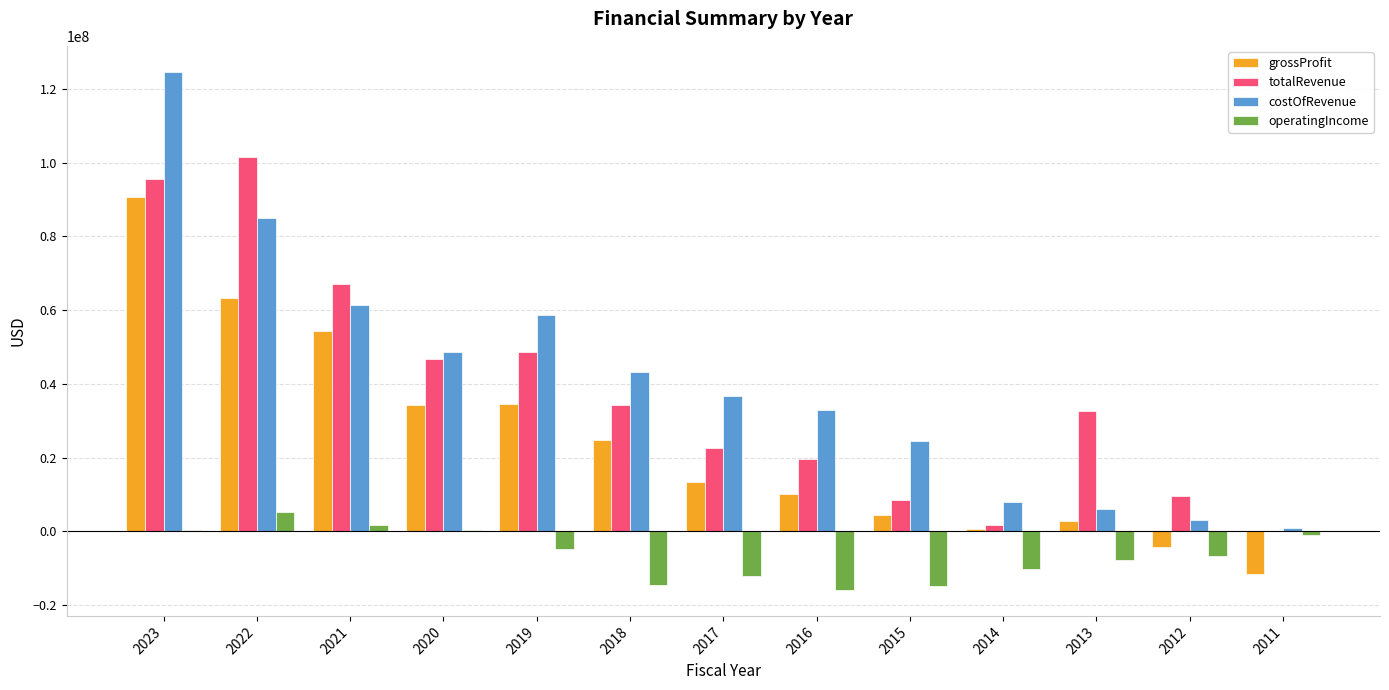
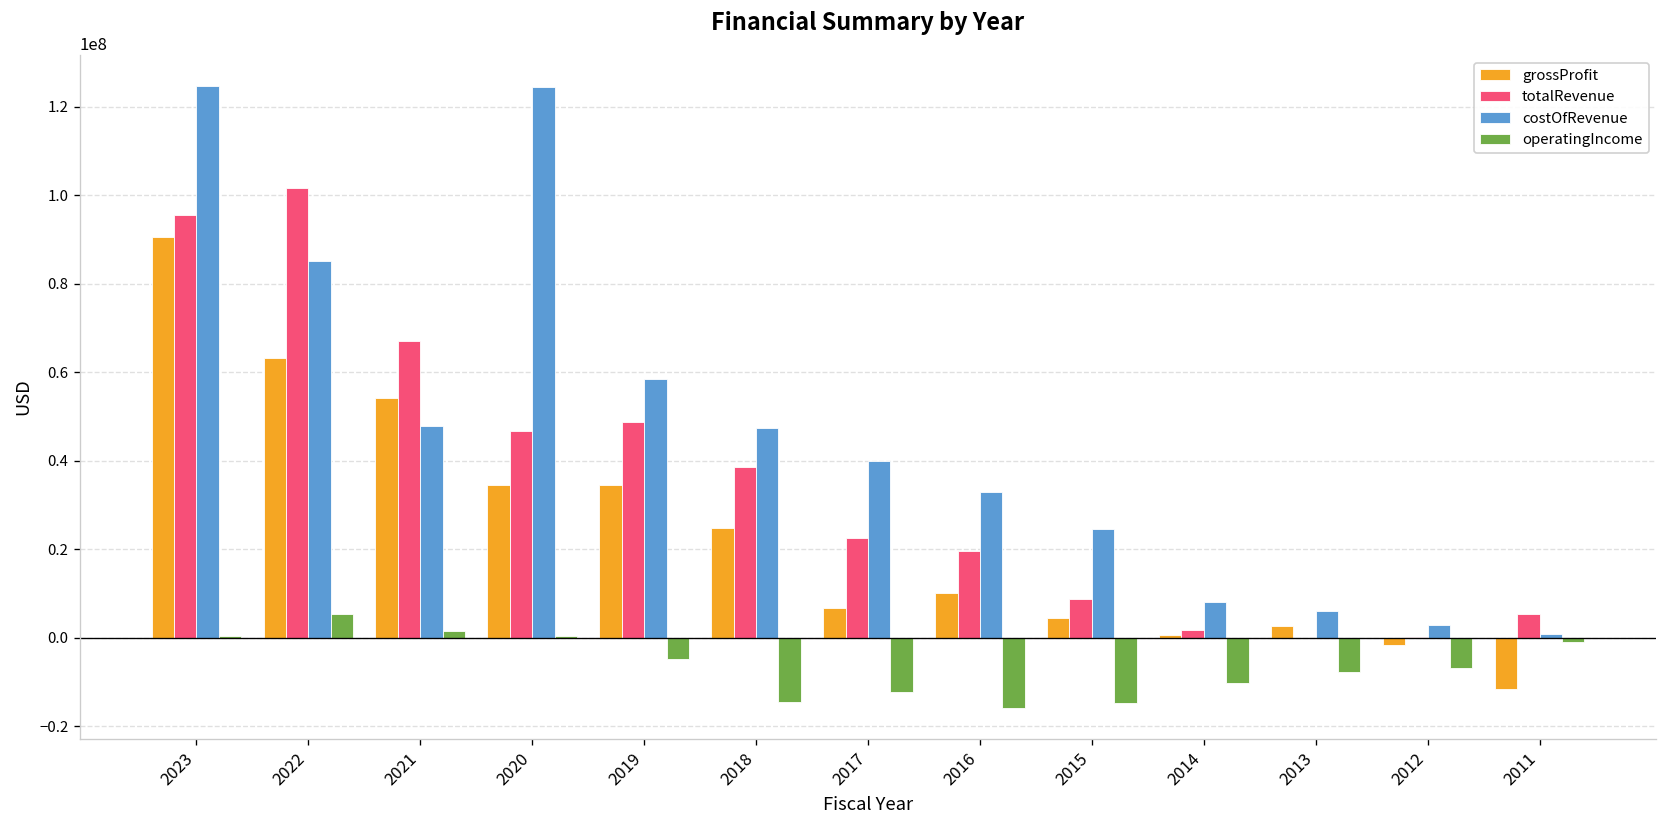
costOfRevenue, 2021: 61000000 -> 48000000
costOfRevenue, 2020: 49000000 -> 124000000
totalRevenue, 2018: 34000000 -> 39000000
costOfRevenue, 2018: 43000000 -> 47000000
grossProfit, 2017: 13000000 -> 7000000
costOfRevenue, 2017: 37000000 -> 40000000
totalRevenue, 2013: 33000000 -> 0
grossProfit, 2012: -4000000 -> -2000000
totalRevenue, 2012: 10000000 -> 0
totalRevenue, 2011: 0 -> 5000000
